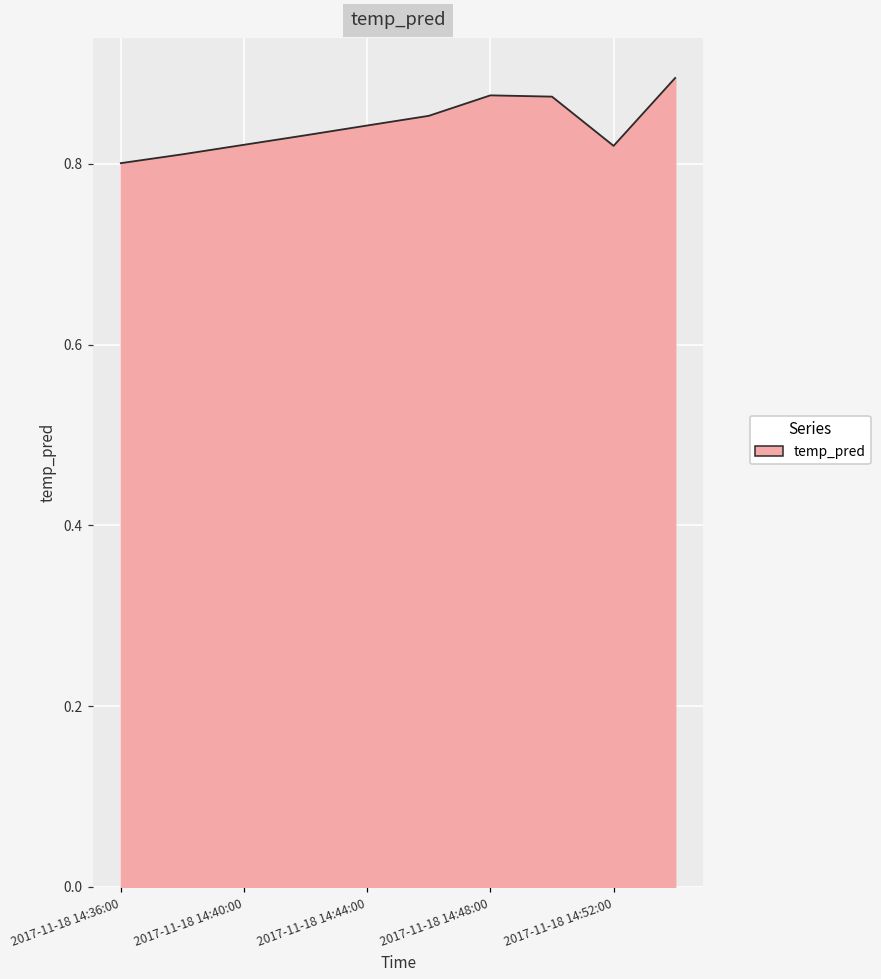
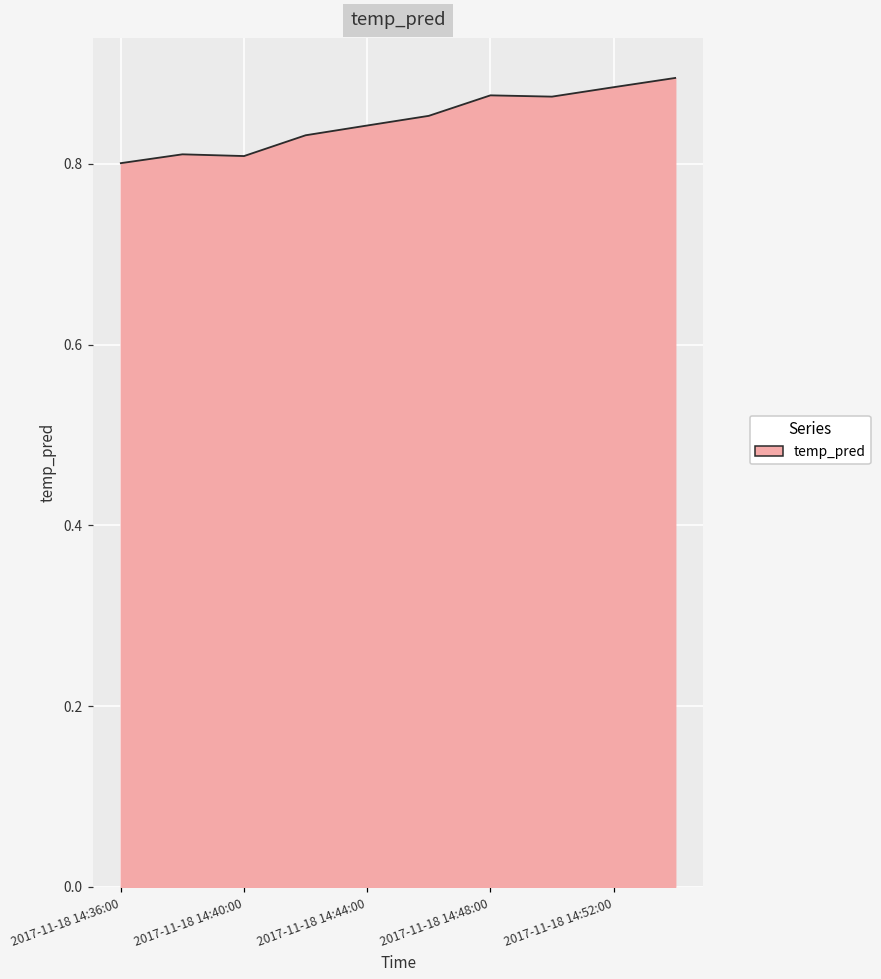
2017-11-18 14:40:00: 0.82 -> 0.81
2017-11-18 14:52:00: 0.82 -> 0.88
